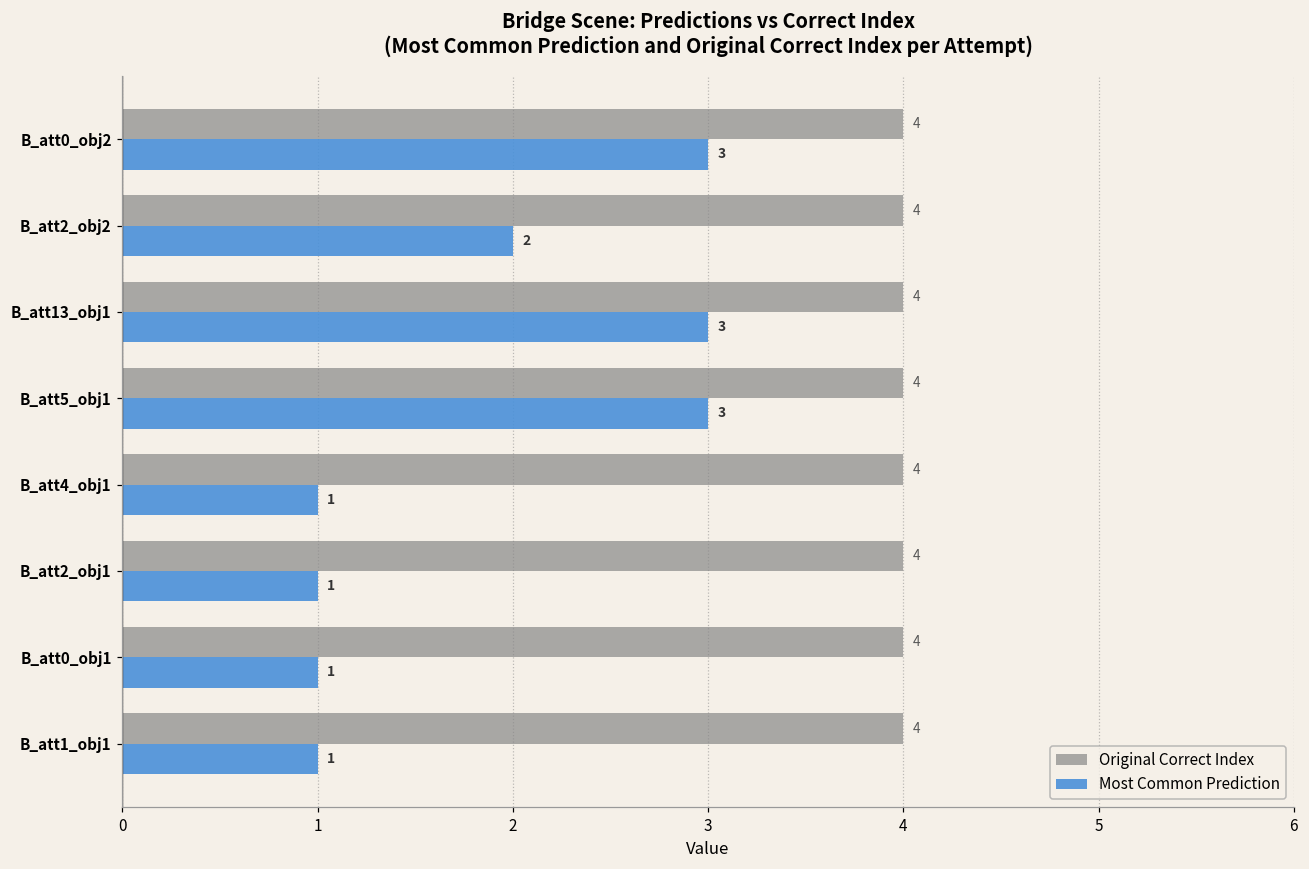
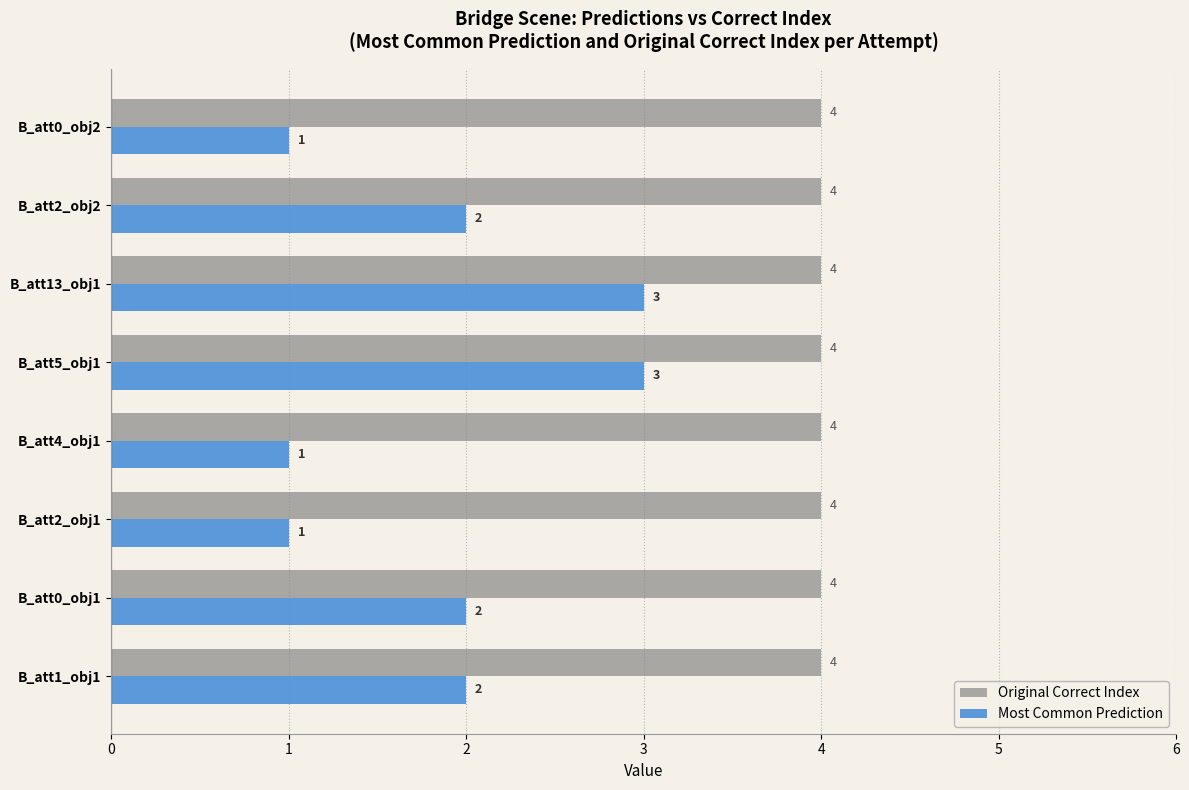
Most Common Prediction, B_att0_obj2: 3 -> 1
Most Common Prediction, B_att0_obj1: 1 -> 2
Most Common Prediction, B_att1_obj1: 1 -> 2
